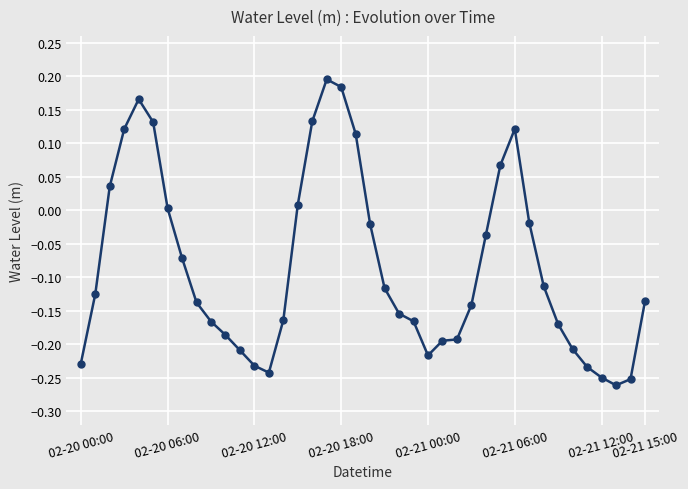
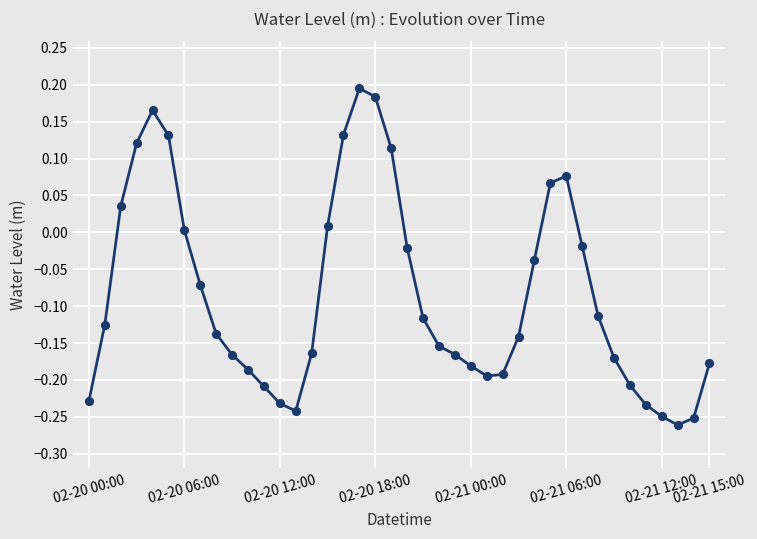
02-21 00:00: -0.22 -> -0.18
02-21 06:00: 0.12 -> 0.08
02-21 15:00: -0.14 -> -0.18
